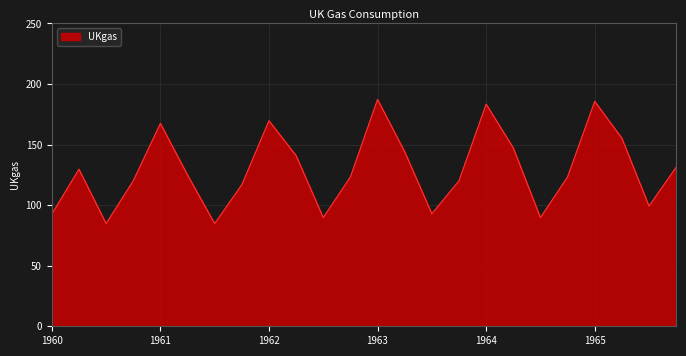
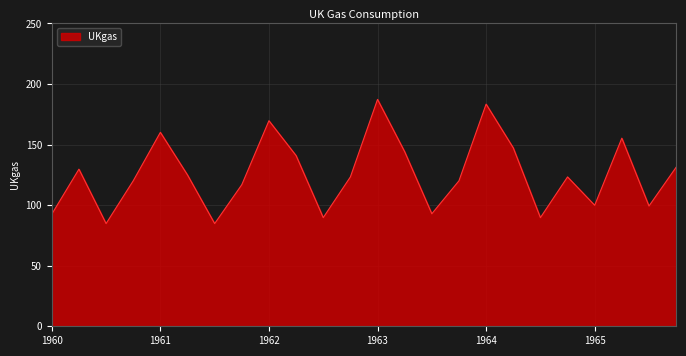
1961: 168 -> 160
1965: 186 -> 100
